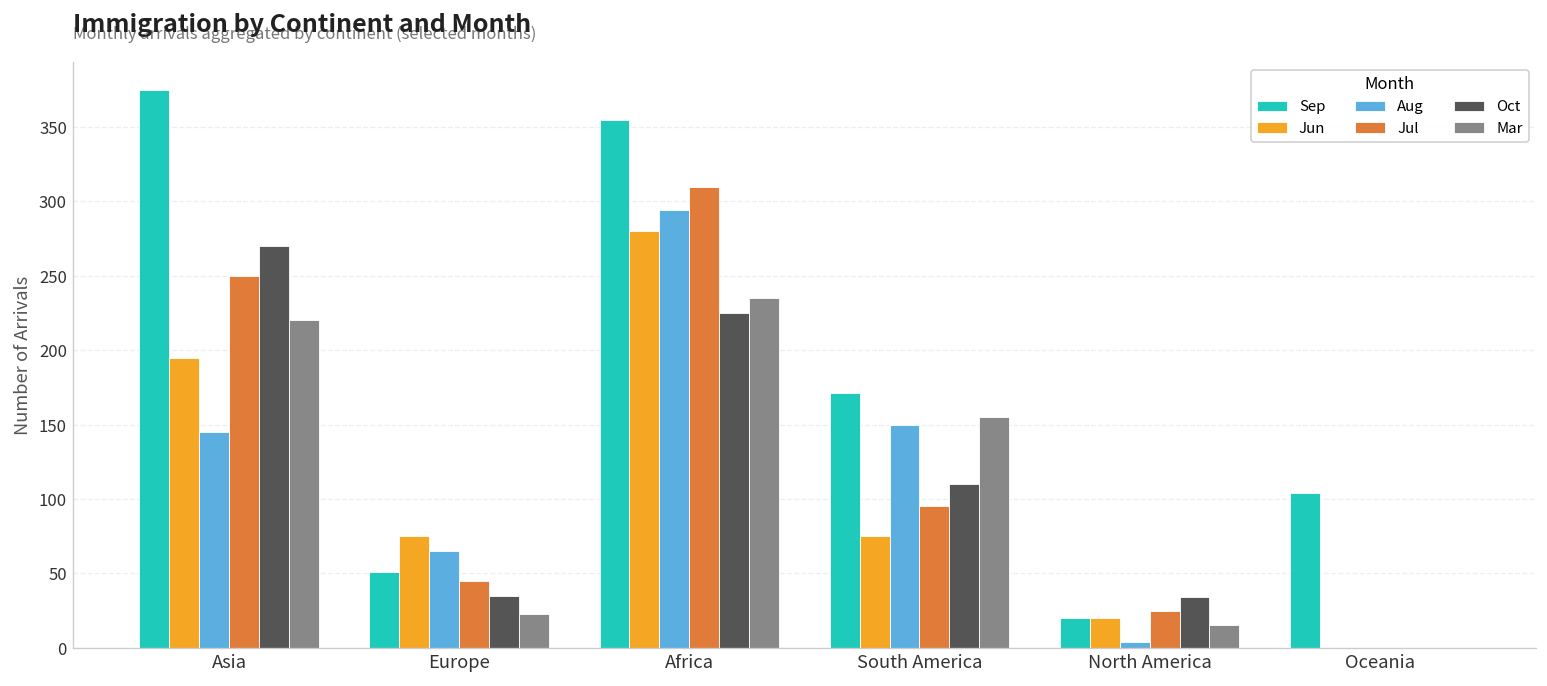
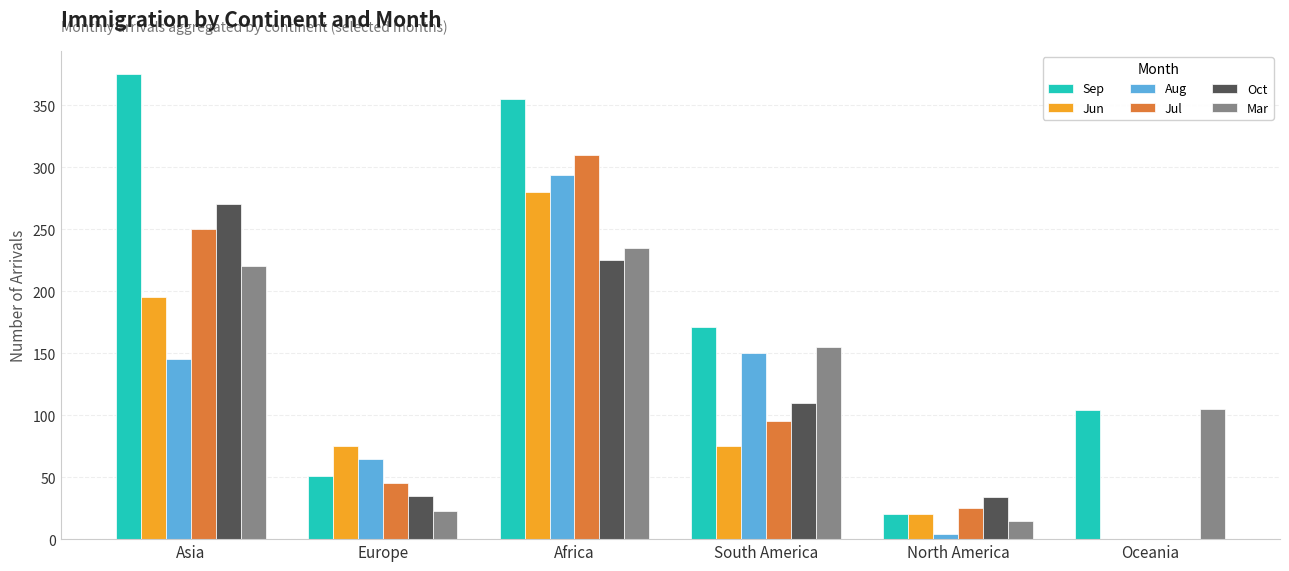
Mar, Oceania: 0 -> 105
